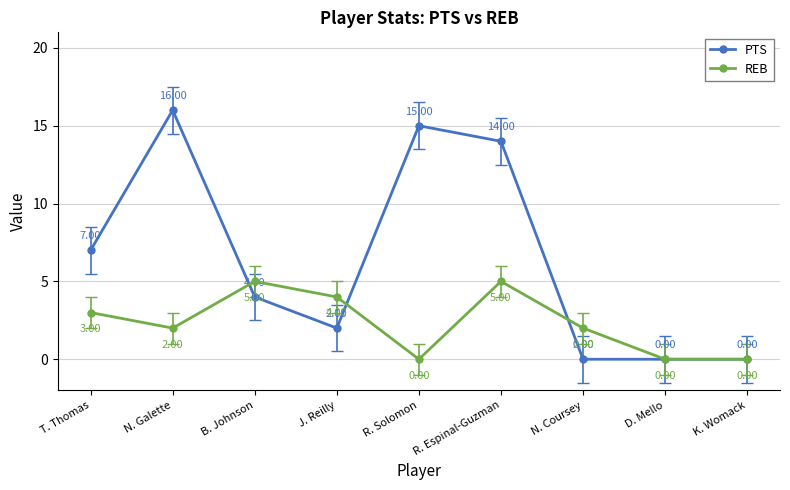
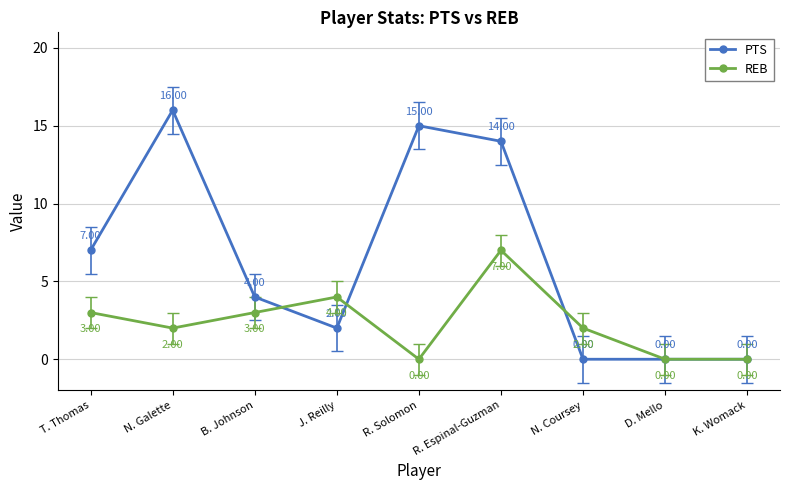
REB, B. Johnson: 5.00 -> 3.00
REB, R. Espinal-Guzman: 5.00 -> 7.00
